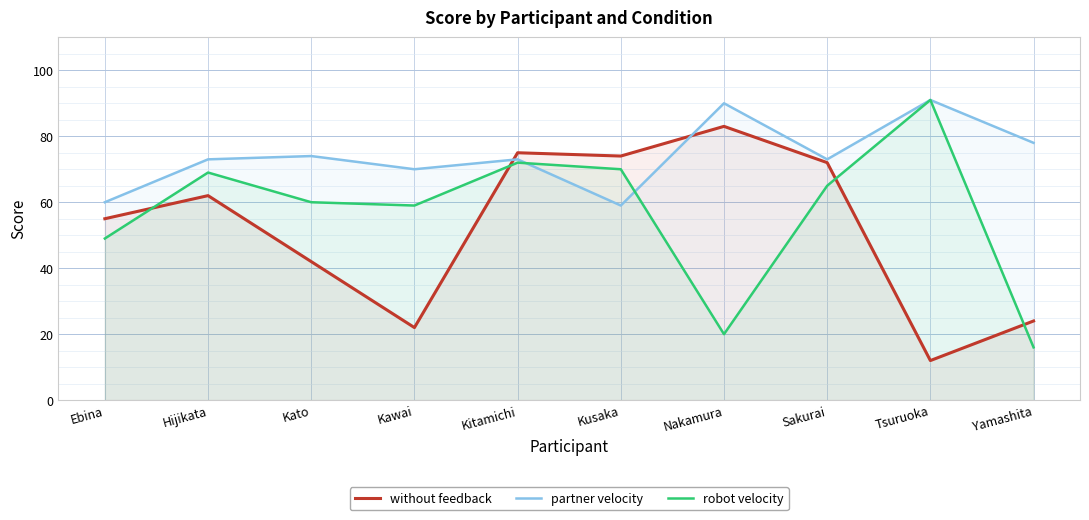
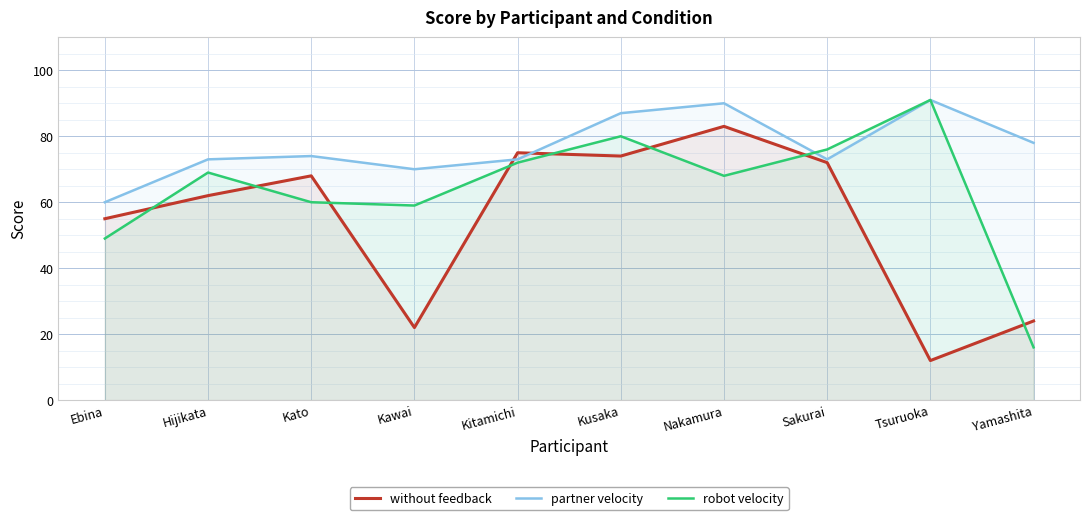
without feedback, Kato: 42 -> 68
partner velocity, Kusaka: 59 -> 87
robot velocity, Kusaka: 70 -> 80
robot velocity, Nakamura: 20 -> 68
robot velocity, Sakurai: 65 -> 76
